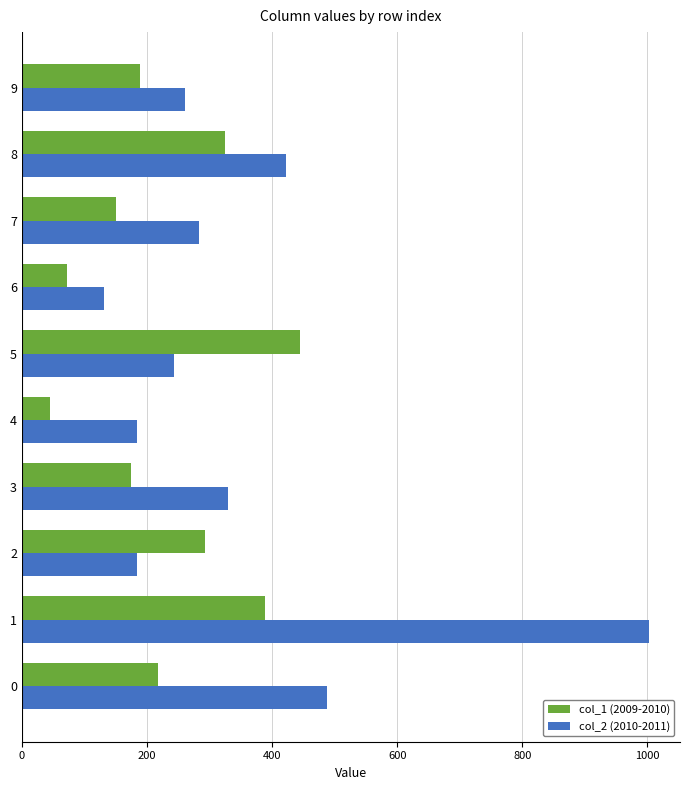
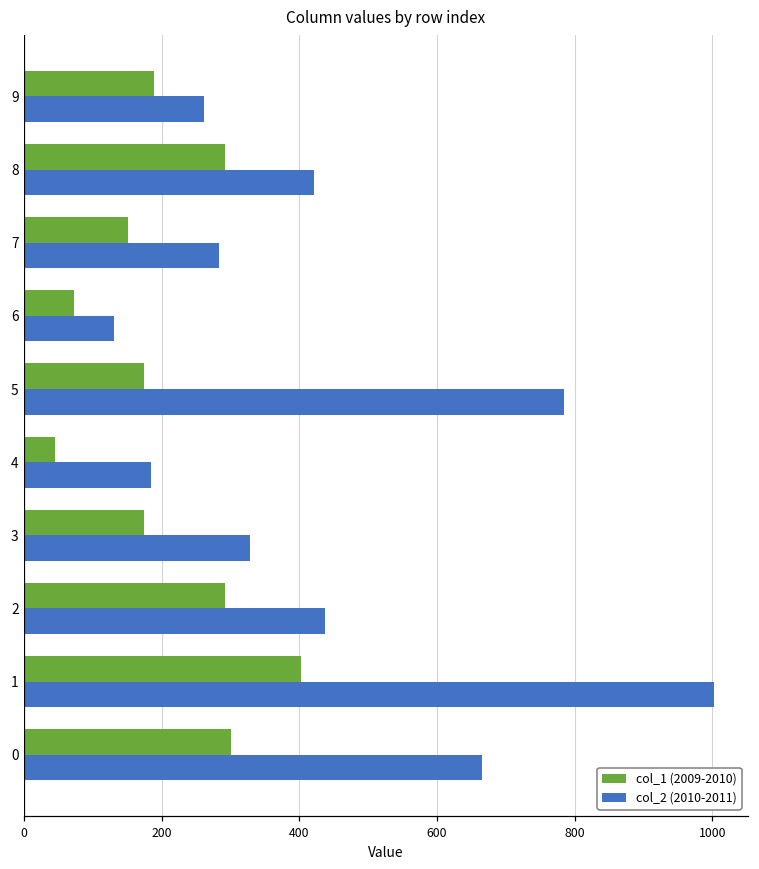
col_1 (2009-2010), 8: 330 -> 290
col_1 (2009-2010), 5: 450 -> 170
col_2 (2010-2011), 5: 240 -> 780
col_2 (2010-2011), 2: 180 -> 440
col_1 (2009-2010), 1: 390 -> 400
col_1 (2009-2010), 0: 220 -> 300
col_2 (2010-2011), 0: 490 -> 670
